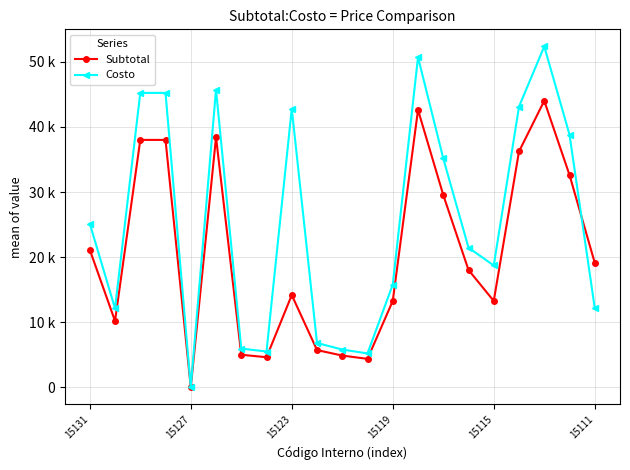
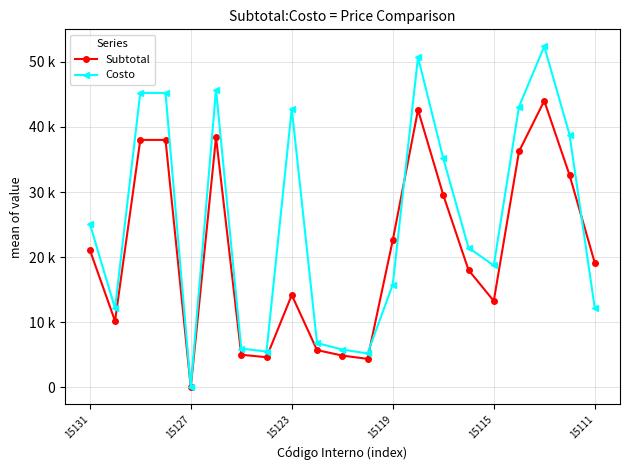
Subtotal, 15119: 13000 -> 23000
